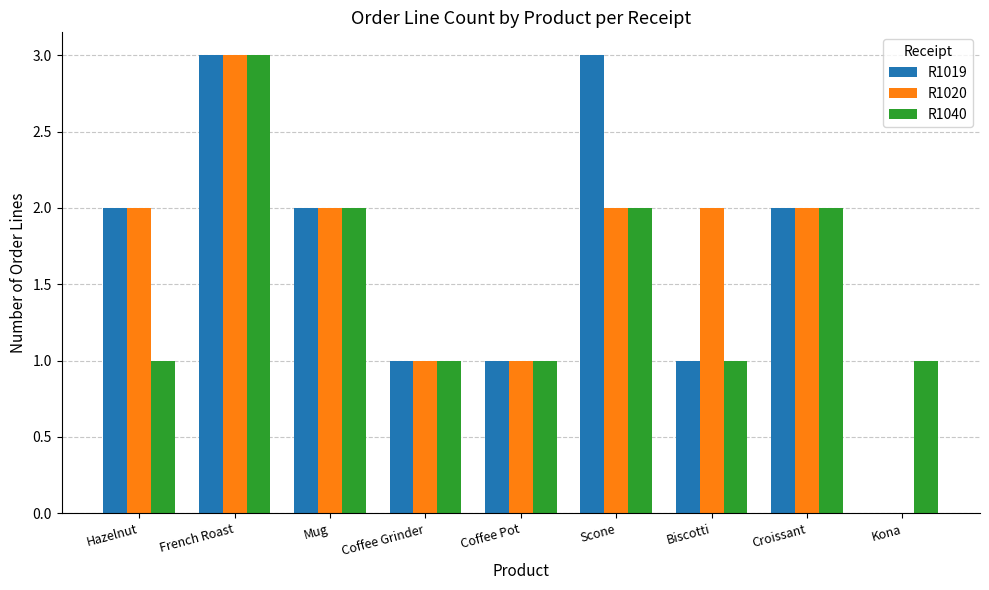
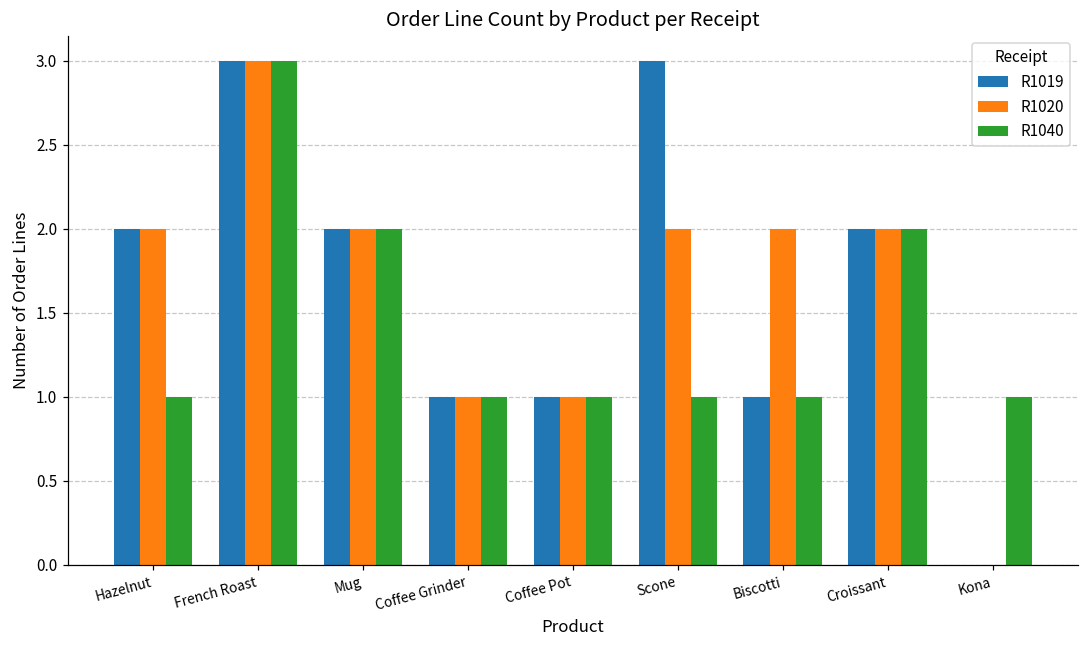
R1040, Scone: 2 -> 1
